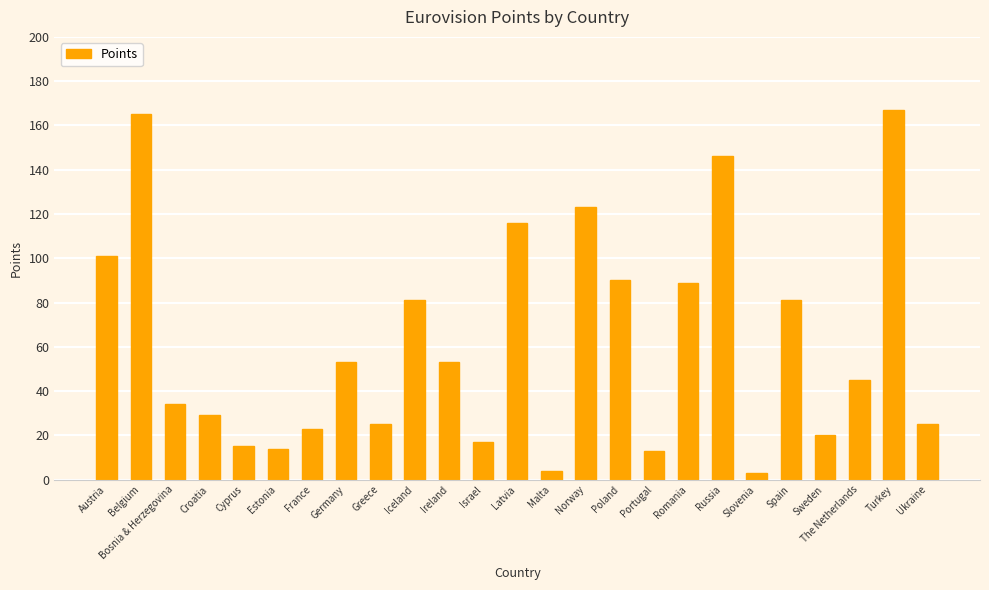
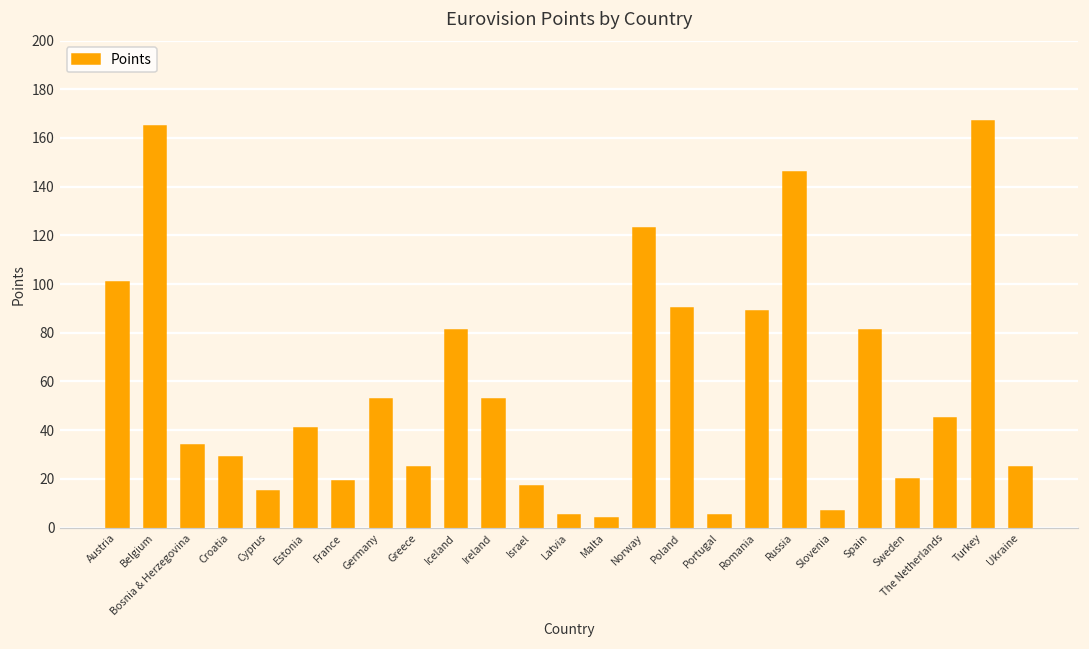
Estonia: 14 -> 41
France: 23 -> 19
Latvia: 116 -> 5
Portugal: 13 -> 5
Slovenia: 3 -> 7
